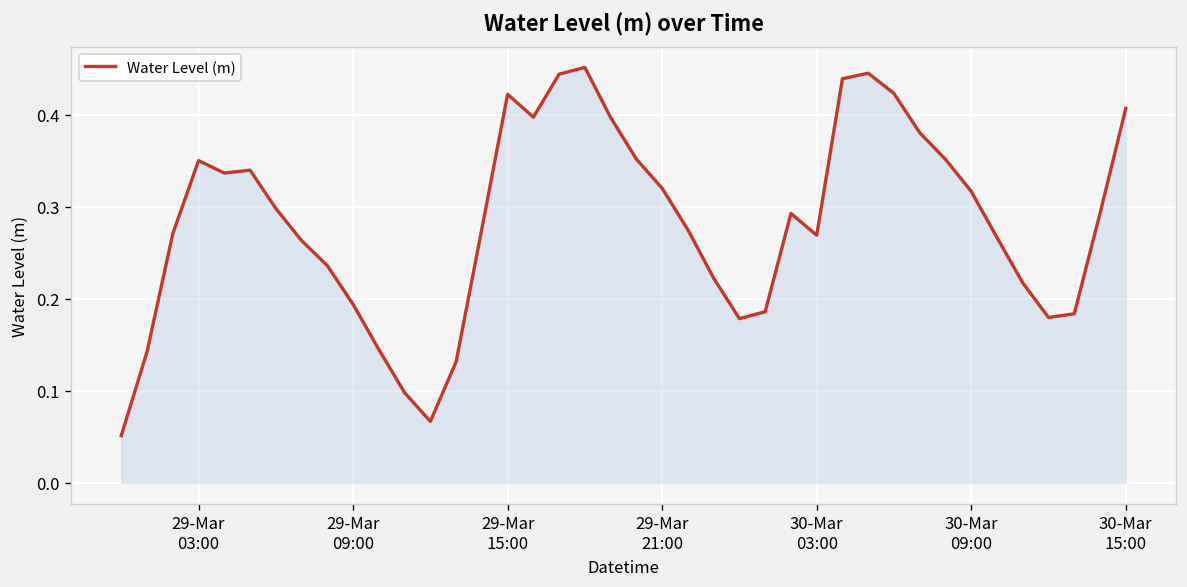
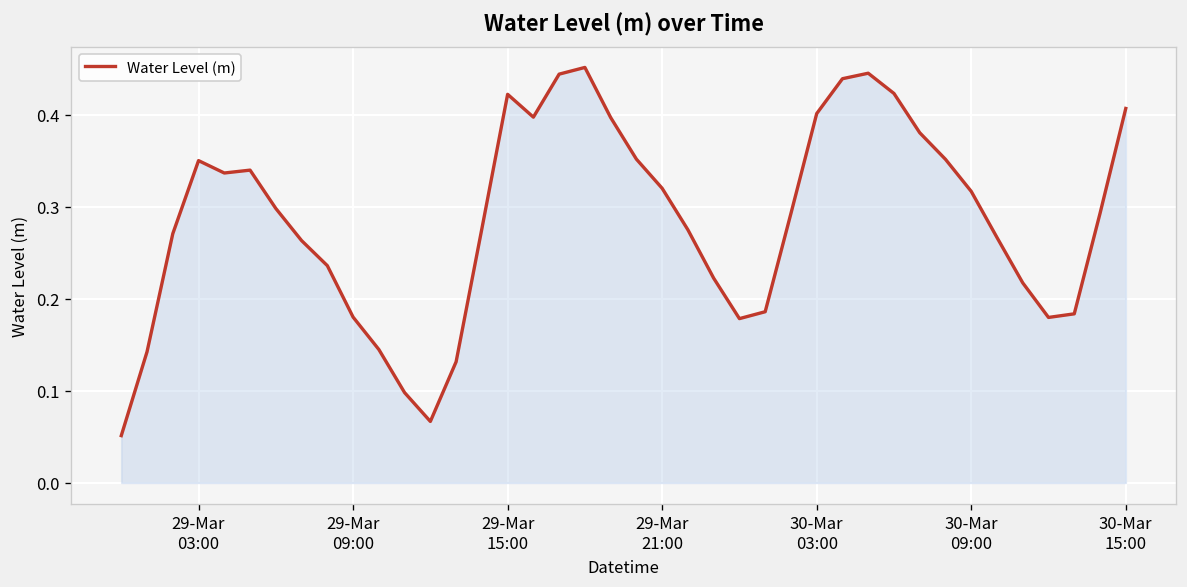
29-Mar 09:00: 0.19 -> 0.18
30-Mar 03:00: 0.27 -> 0.40
